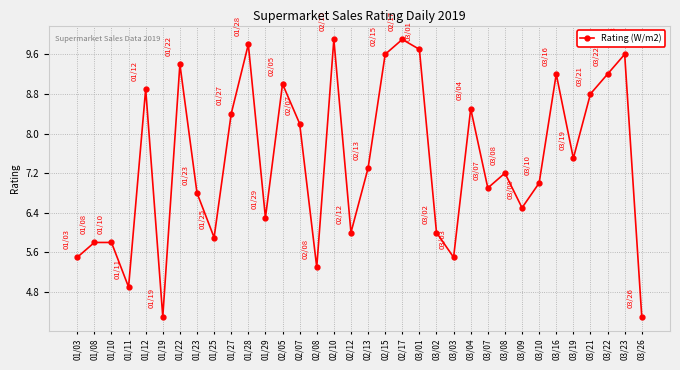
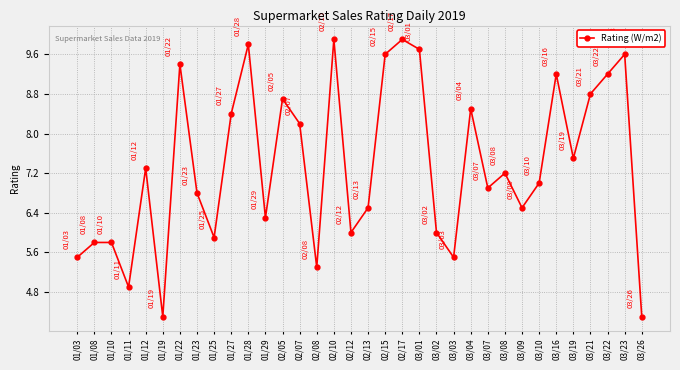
01/12: 8.9 -> 7.3
02/05: 9.0 -> 8.7
02/13: 7.3 -> 6.5
